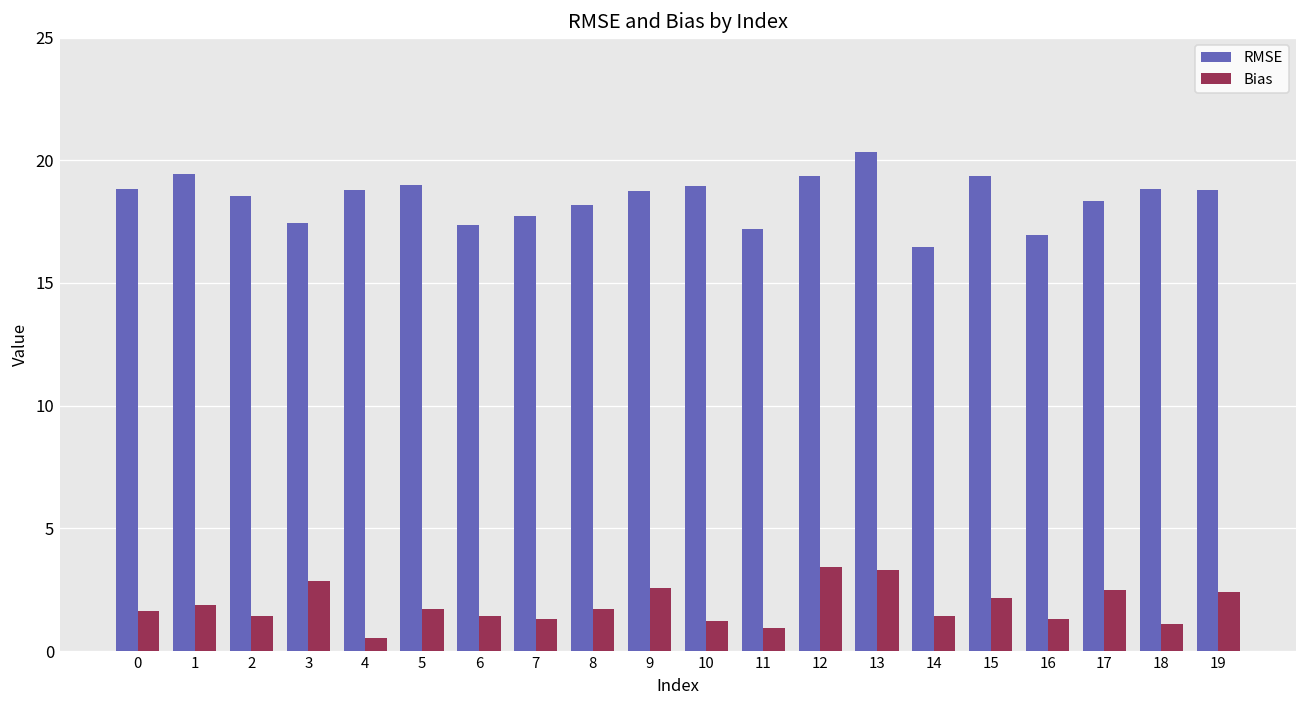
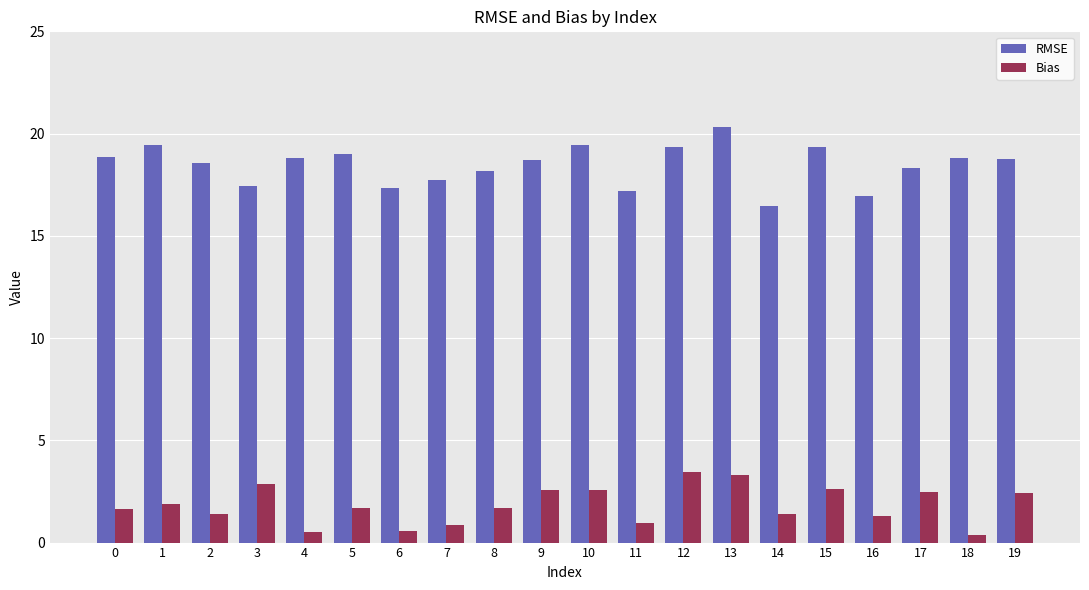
Bias, 6: 1.4 -> 0.6
Bias, 7: 1.3 -> 0.9
RMSE, 10: 19.0 -> 19.5
Bias, 10: 1.2 -> 2.6
Bias, 15: 2.2 -> 2.6
Bias, 18: 1.1 -> 0.4
